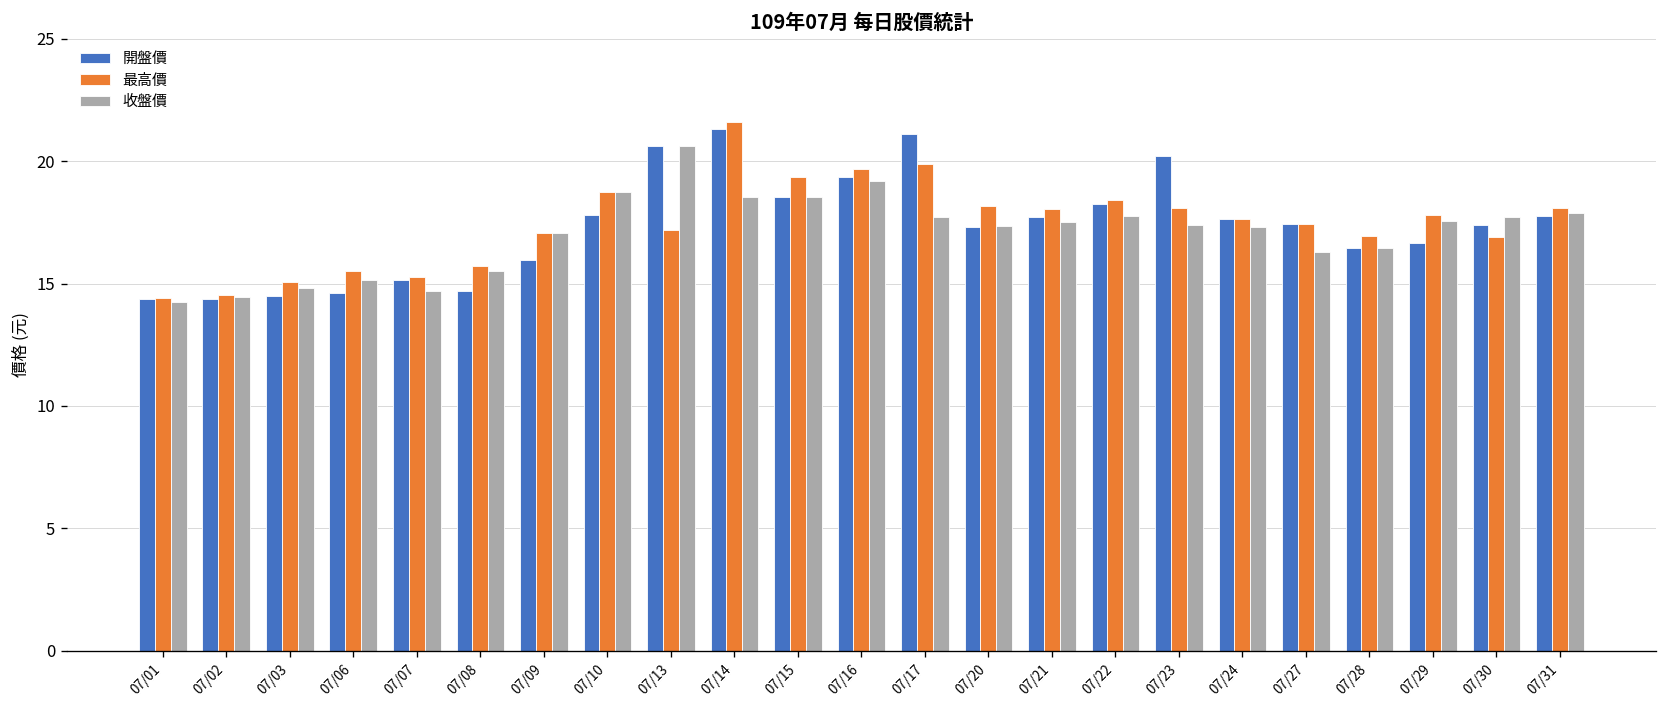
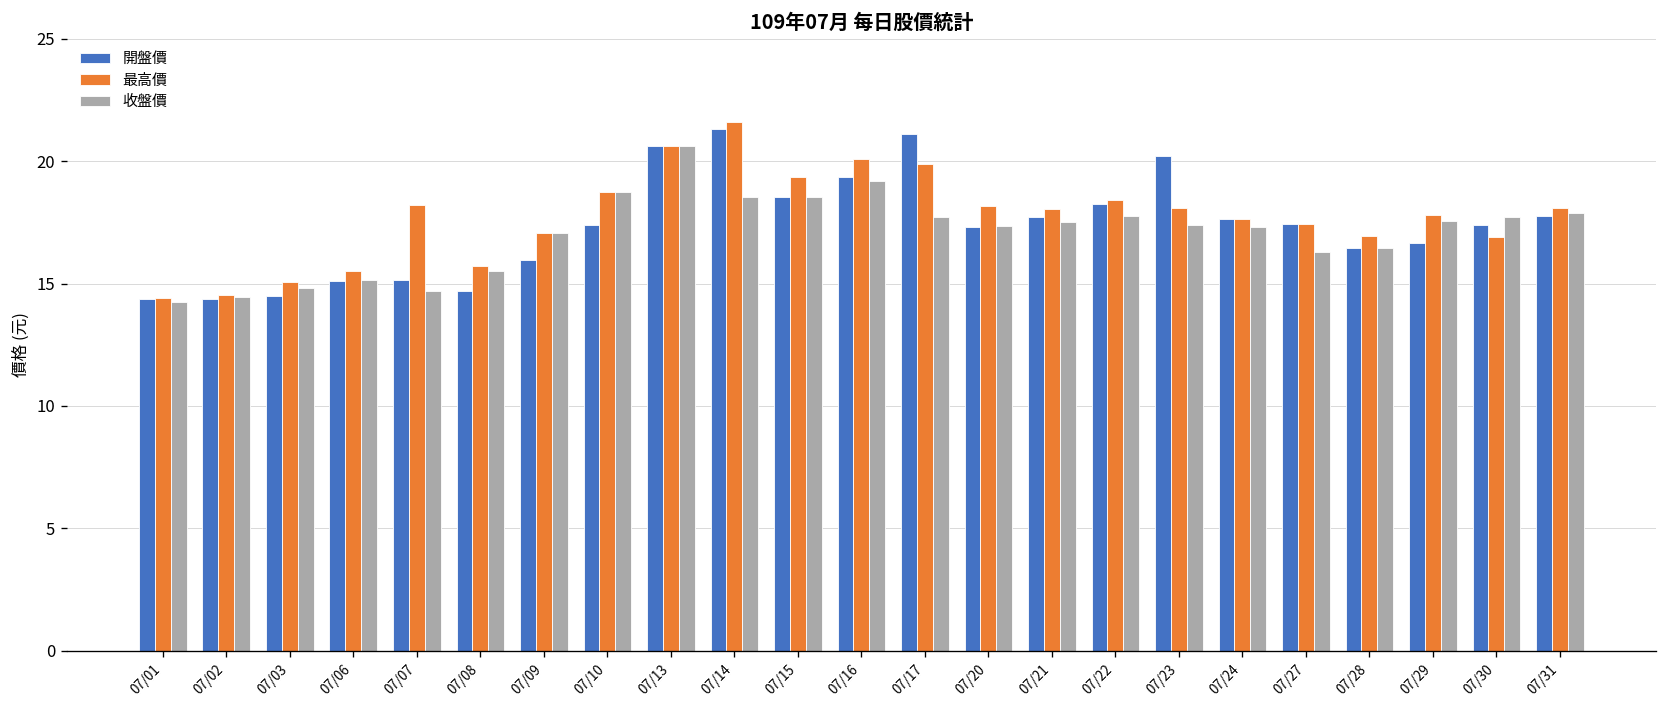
開盤價, 07/06: 14.6 -> 15.1
最高價, 07/07: 15.3 -> 18.2
開盤價, 07/10: 17.8 -> 17.4
最高價, 07/13: 17.2 -> 20.6
最高價, 07/16: 19.7 -> 20.1
